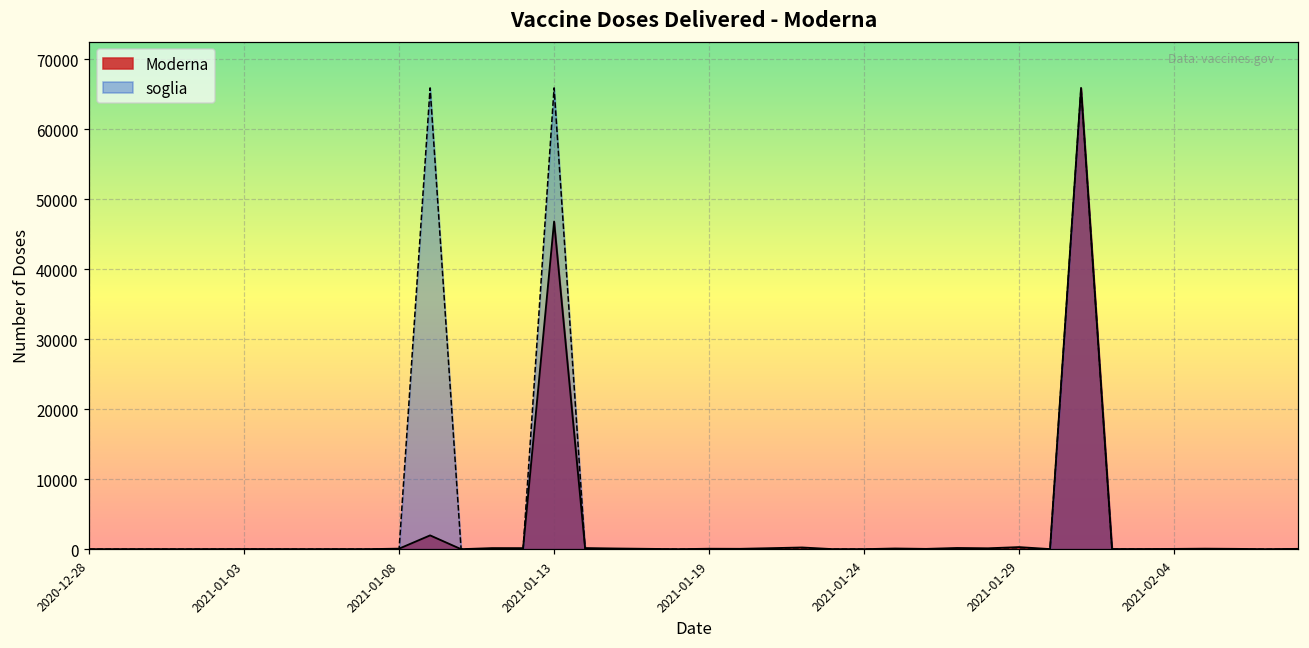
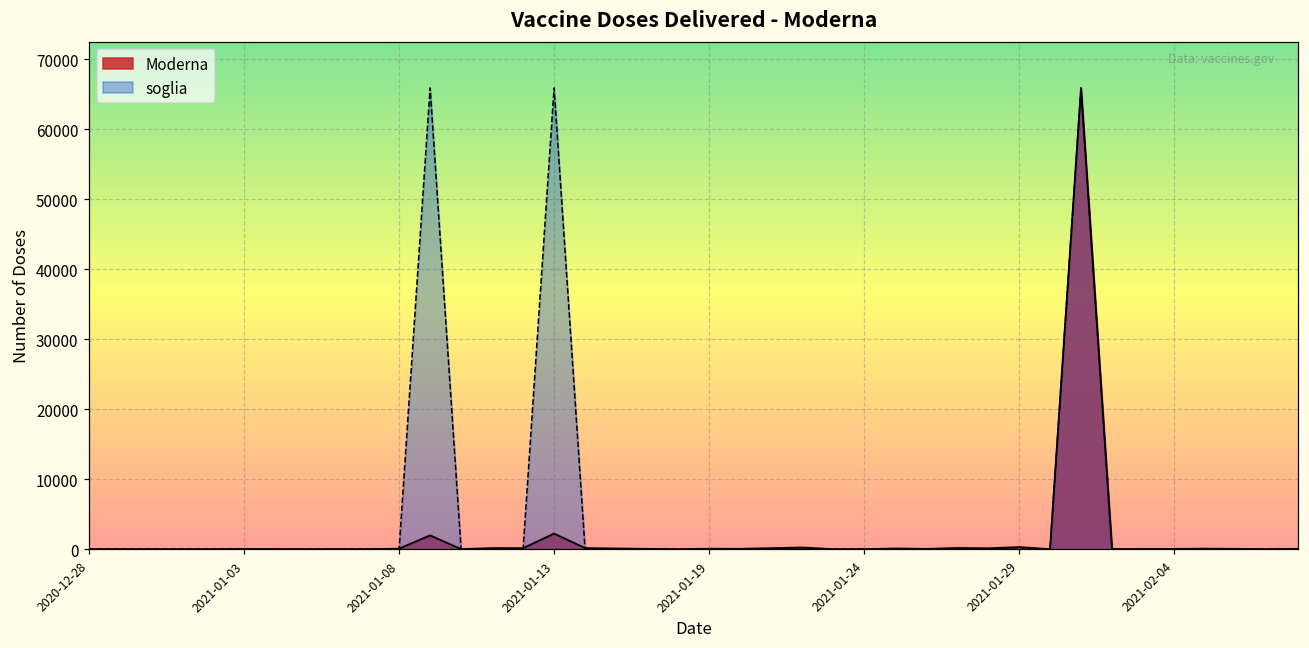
Moderna, 2021-01-13: 47000 -> 2000
